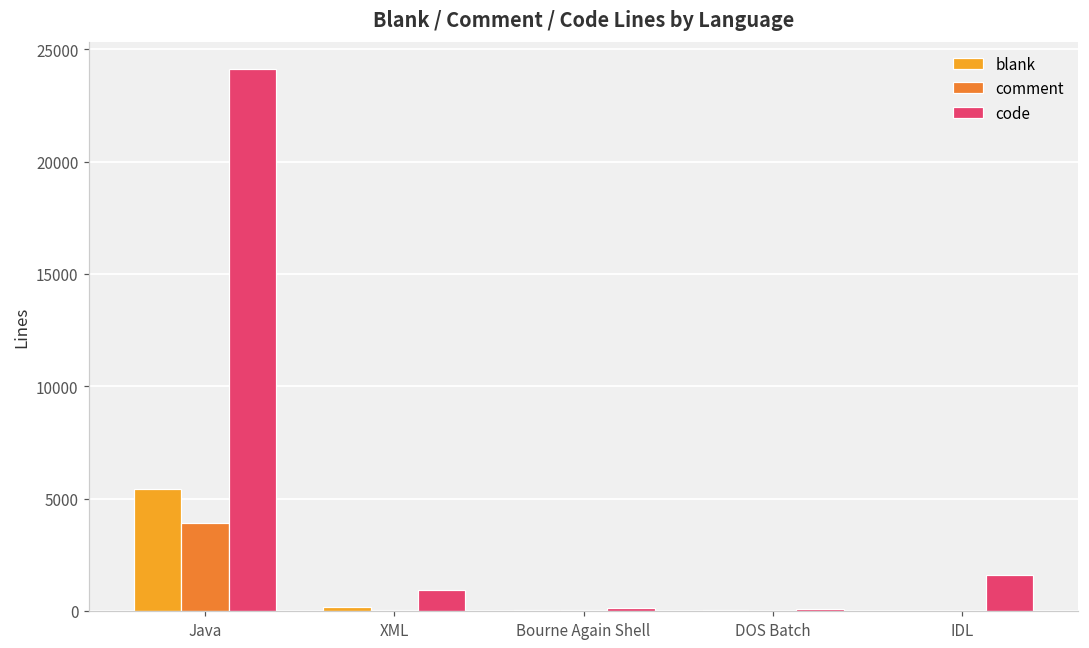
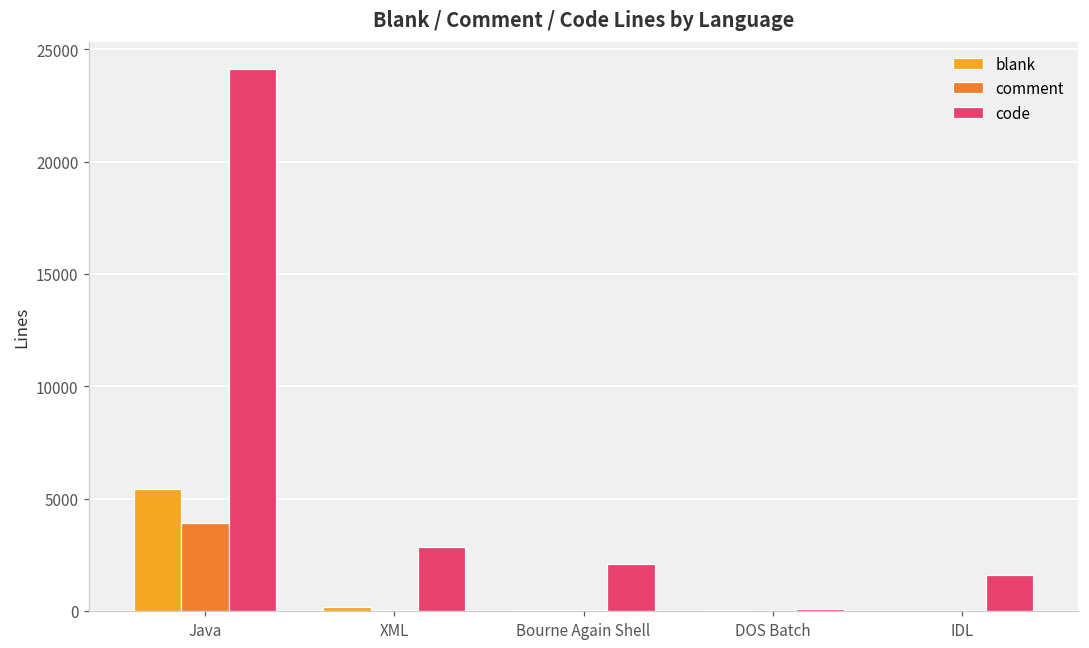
code, XML: 900 -> 2900
code, Bourne Again Shell: 100 -> 2100
